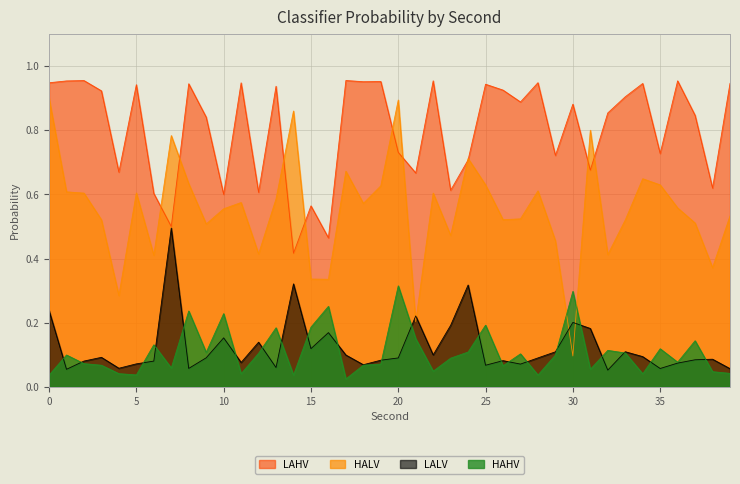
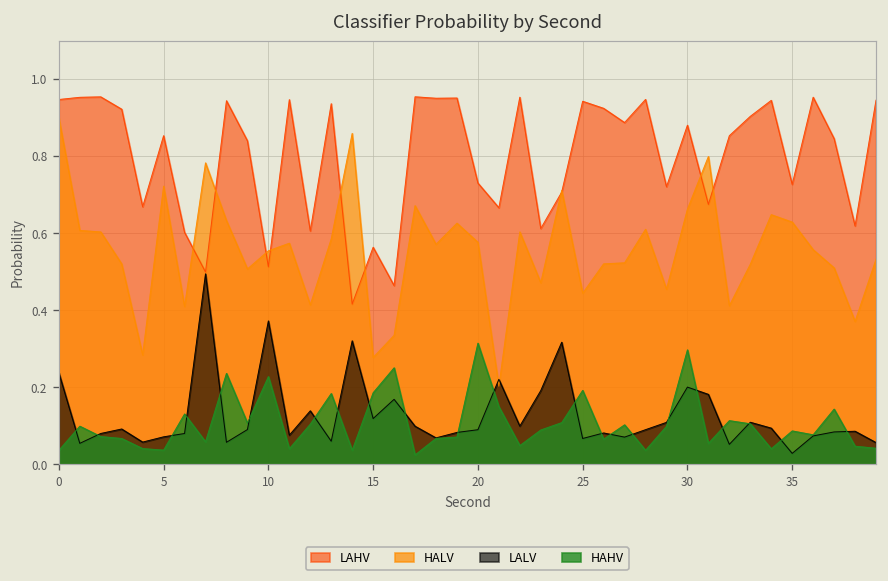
LAHV, 5: 0.94 -> 0.85
HALV, 5: 0.60 -> 0.72
LAHV, 10: 0.60 -> 0.51
LALV, 10: 0.15 -> 0.37
HALV, 15: 0.34 -> 0.28
HALV, 20: 0.89 -> 0.58
HALV, 25: 0.63 -> 0.44
HALV, 30: 0.10 -> 0.66
LALV, 35: 0.06 -> 0.03
HAHV, 35: 0.12 -> 0.09
